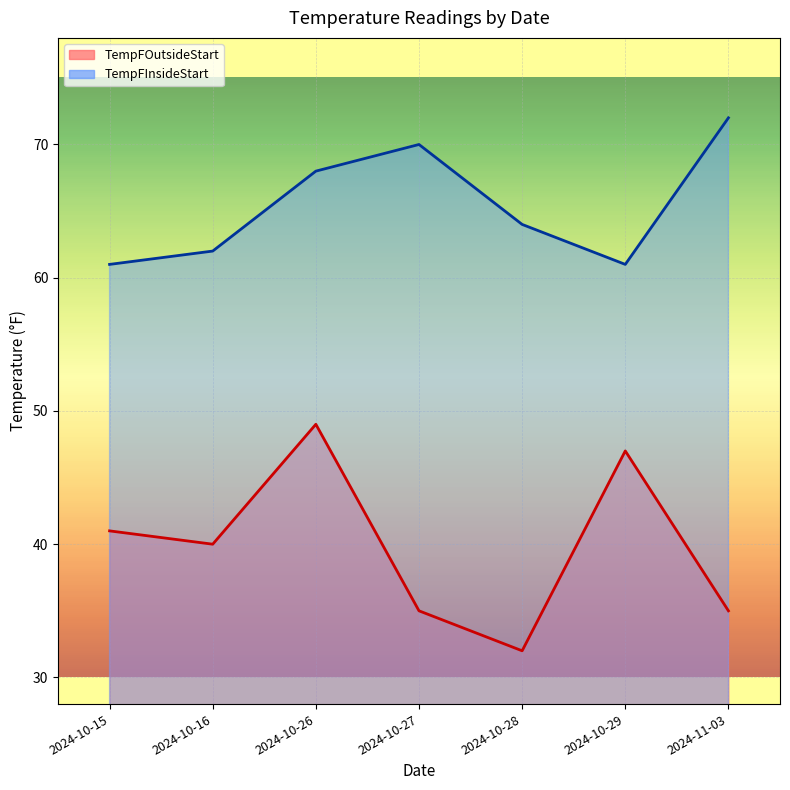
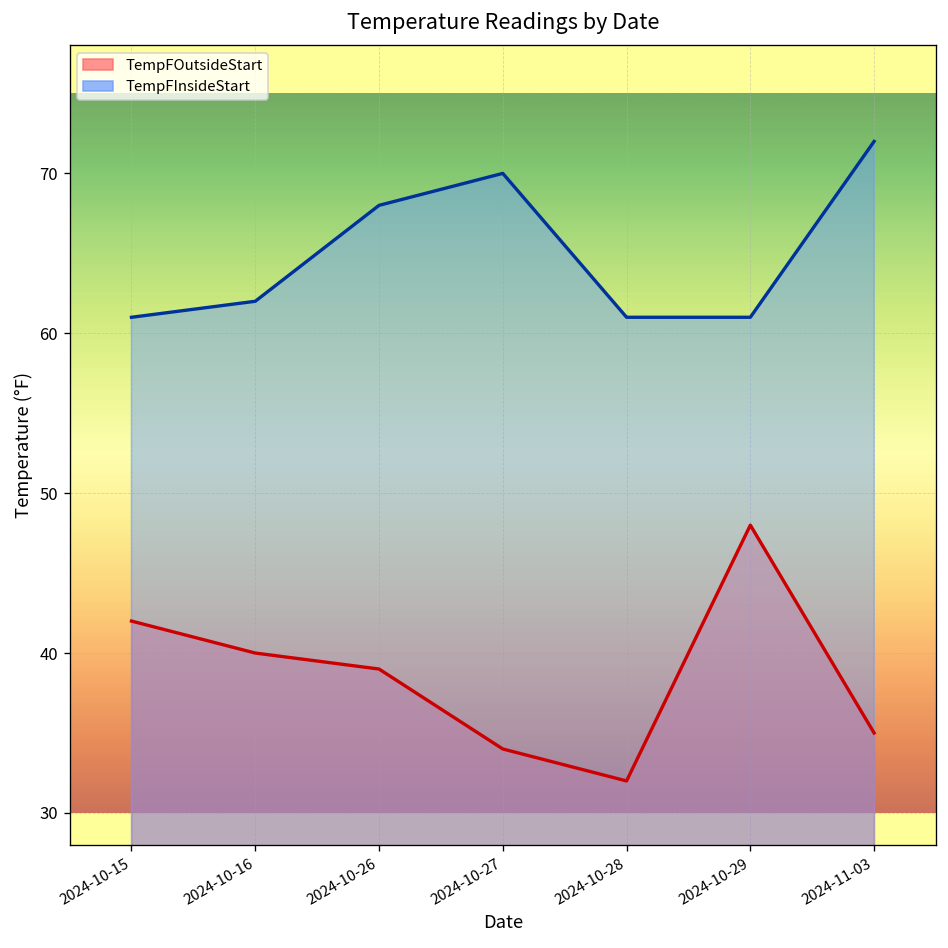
TempFOutsideStart, 2024-10-15: 41 -> 42
TempFOutsideStart, 2024-10-26: 49 -> 39
TempFOutsideStart, 2024-10-27: 35 -> 34
TempFInsideStart, 2024-10-28: 64 -> 61
TempFOutsideStart, 2024-10-29: 47 -> 48
